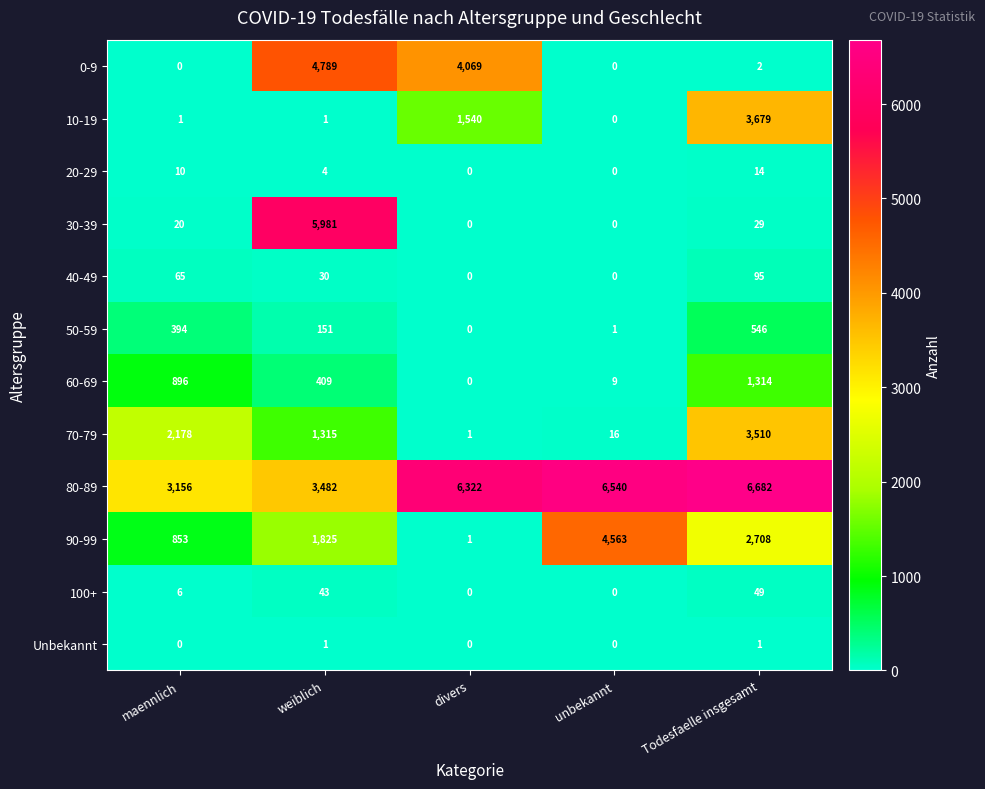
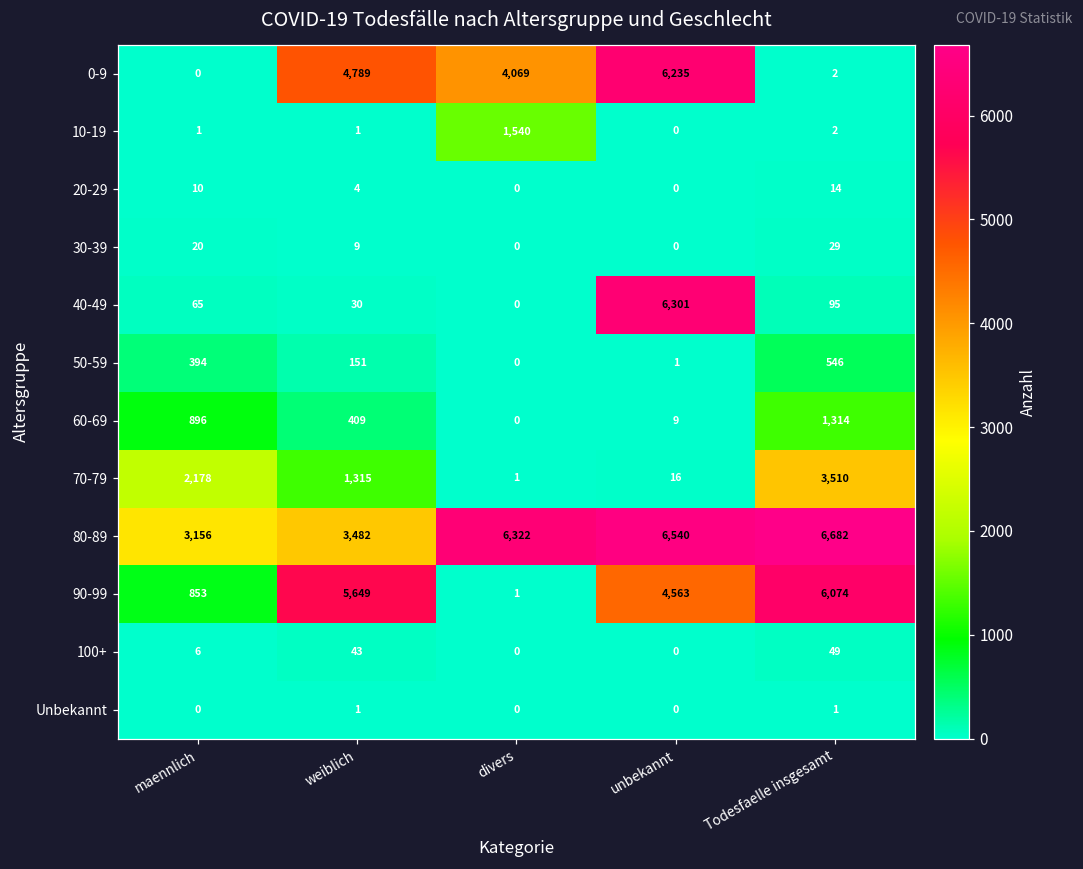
0-9, unbekannt: 0 -> 6,235
10-19, Todesfaelle insgesamt: 3,679 -> 2
30-39, weiblich: 5,981 -> 9
40-49, unbekannt: 0 -> 6,301
90-99, weiblich: 1,825 -> 5,649
90-99, Todesfaelle insgesamt: 2,708 -> 6,074
